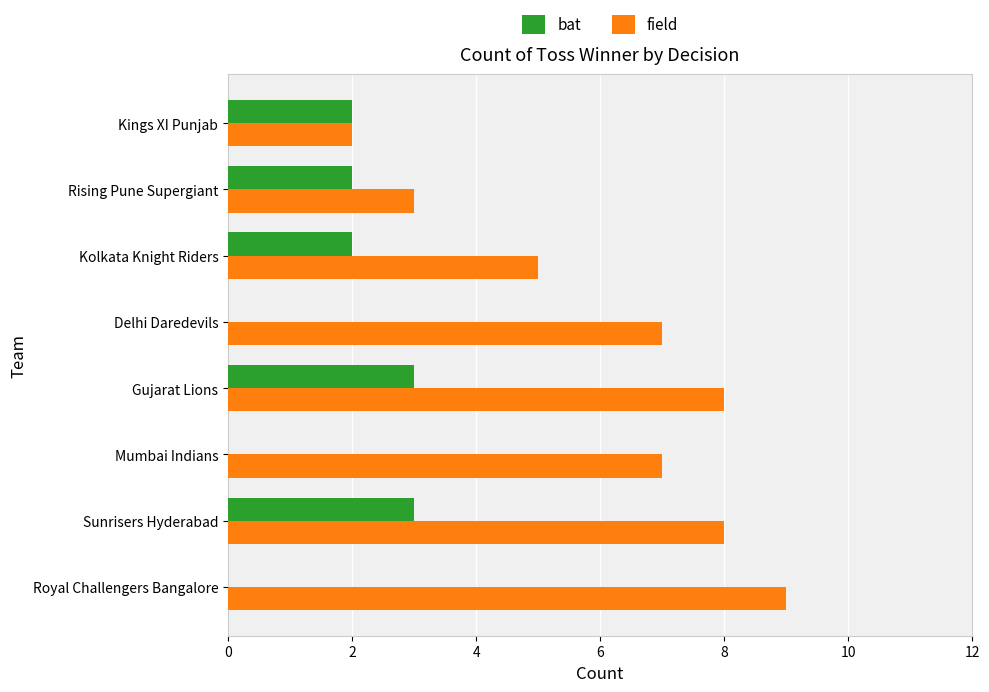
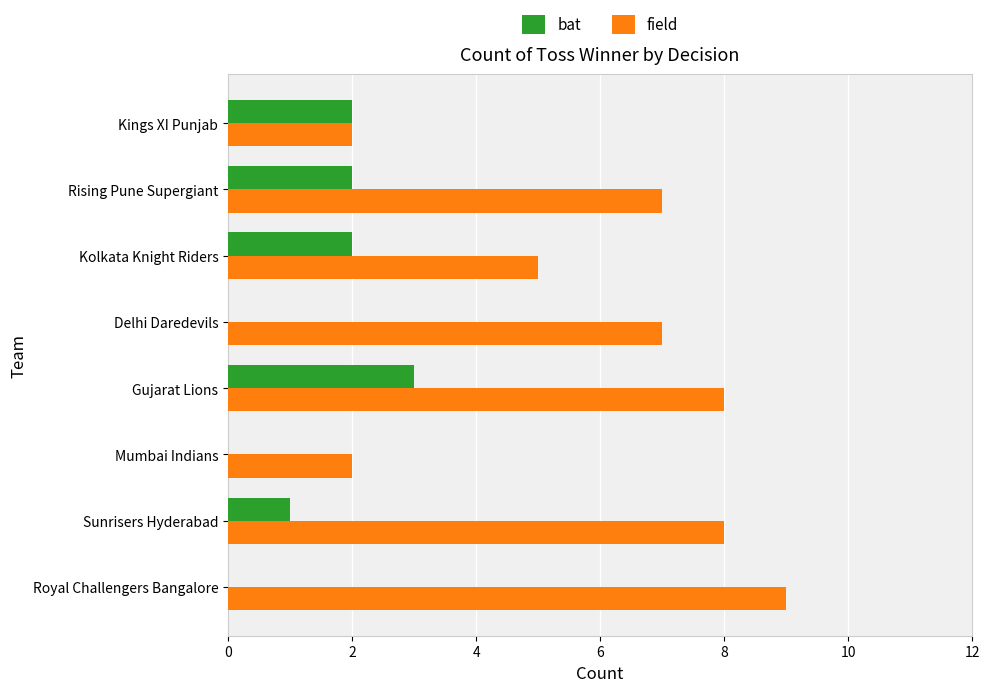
field, Rising Pune Supergiant: 3 -> 7
field, Mumbai Indians: 7 -> 2
bat, Sunrisers Hyderabad: 3 -> 1
